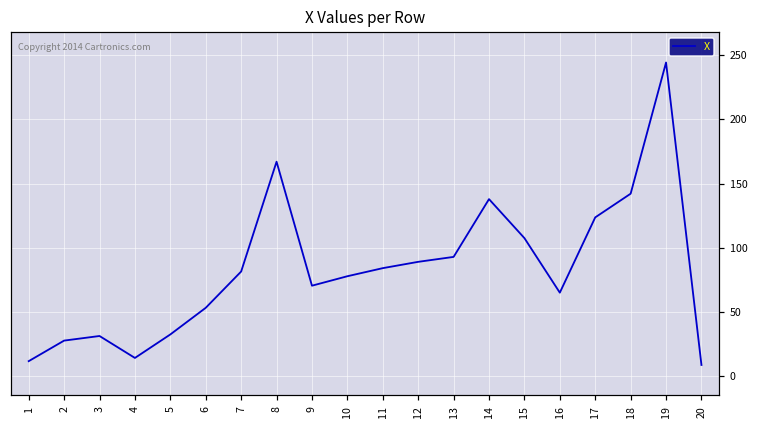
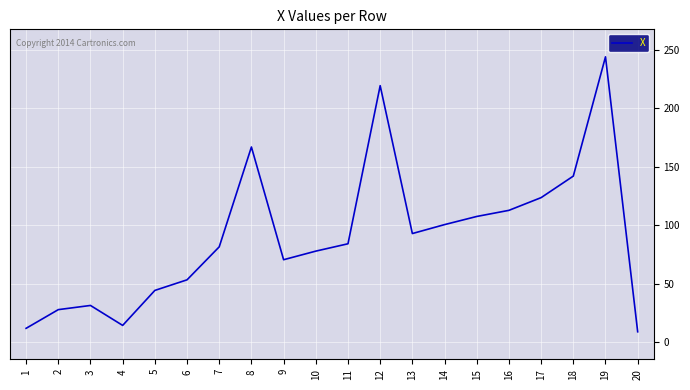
5: 33 -> 44
12: 89 -> 219
14: 138 -> 101
16: 65 -> 113
